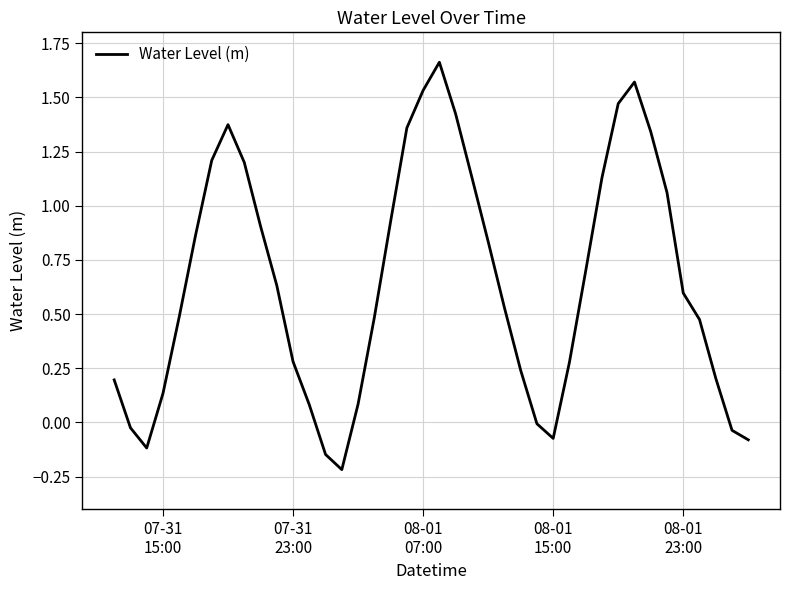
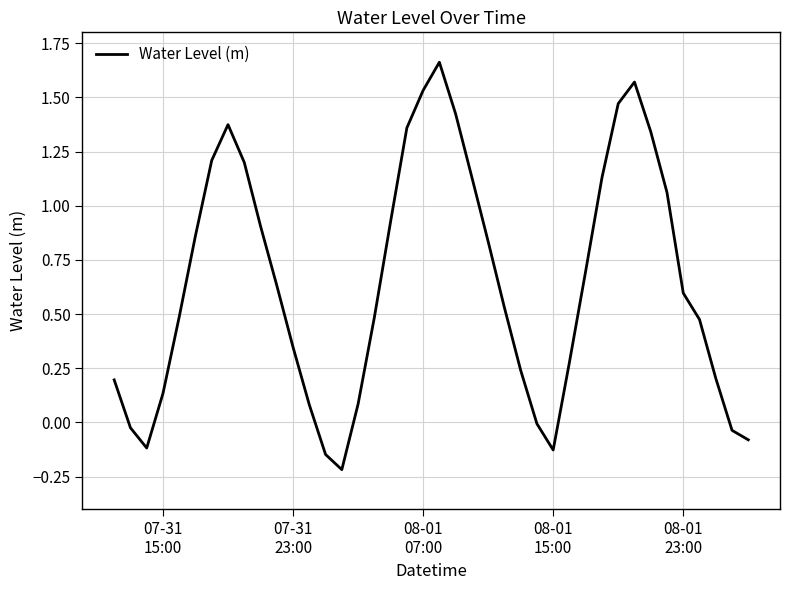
07-31 23:00: 0.28 -> 0.35
08-01 15:00: -0.07 -> -0.13
